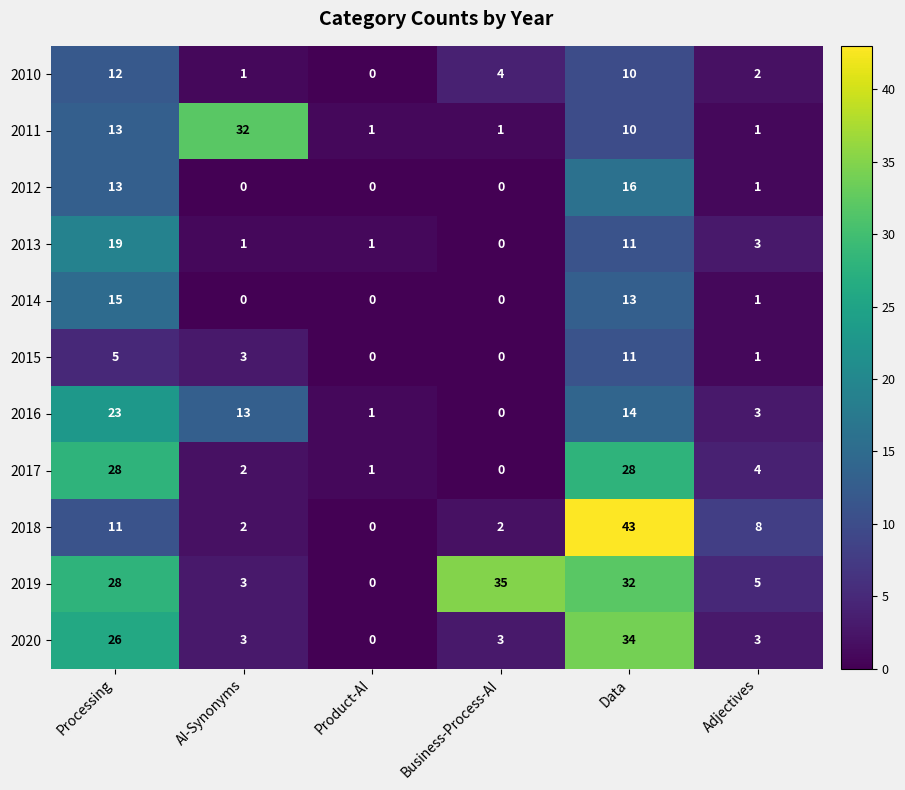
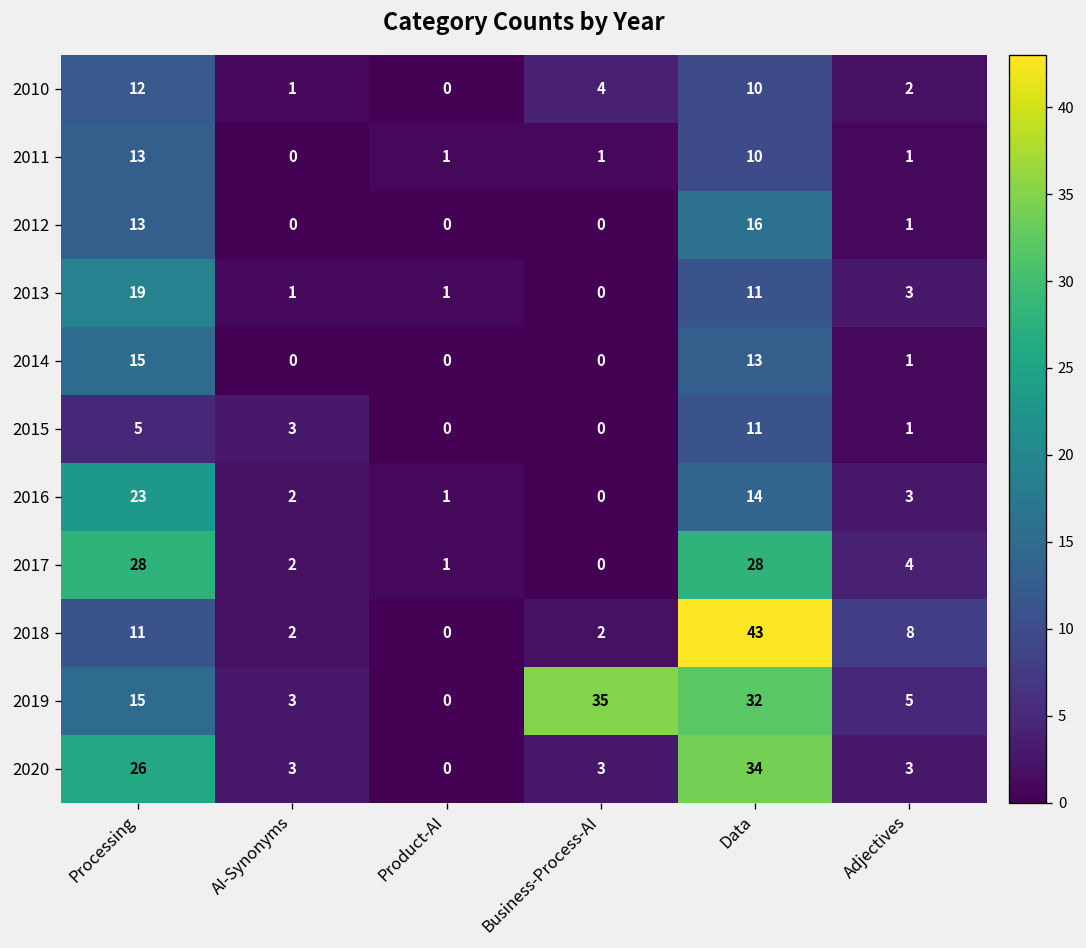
2011, AI-Synonyms: 32 -> 0
2016, AI-Synonyms: 13 -> 2
2019, Processing: 28 -> 15
